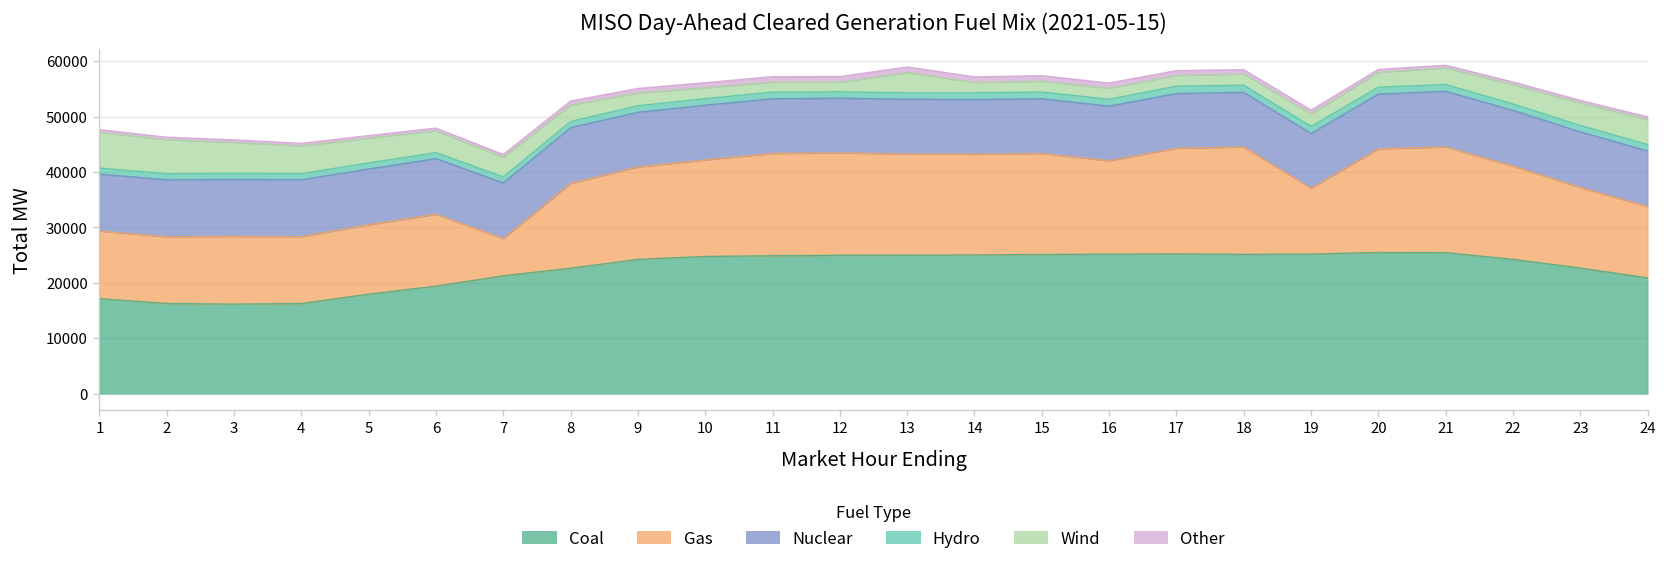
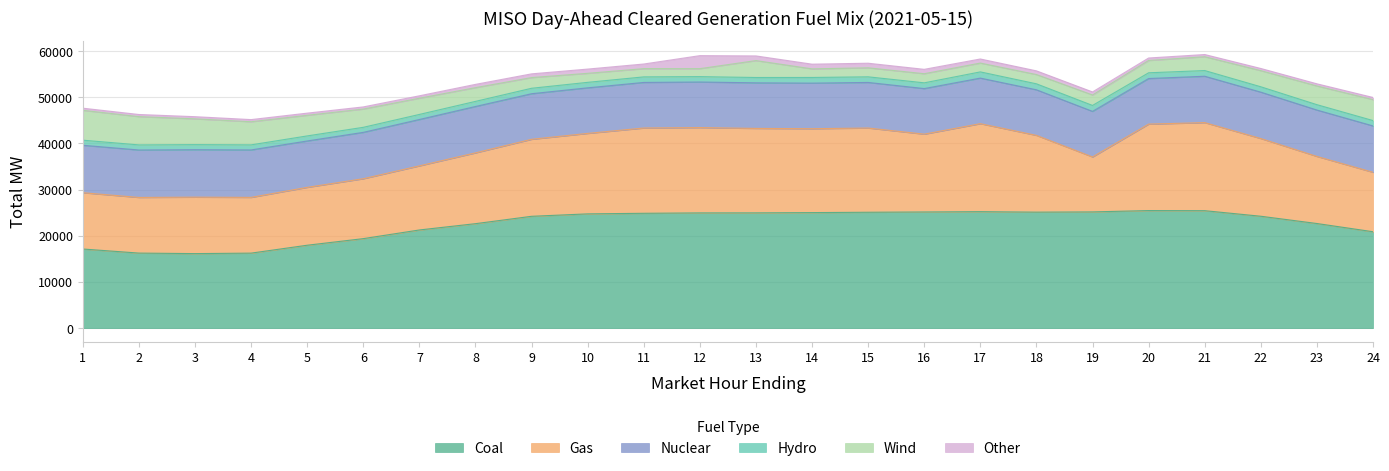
Gas, 7: 7000 -> 14000
Other, 12: 1000 -> 3000
Gas, 18: 19000 -> 17000
